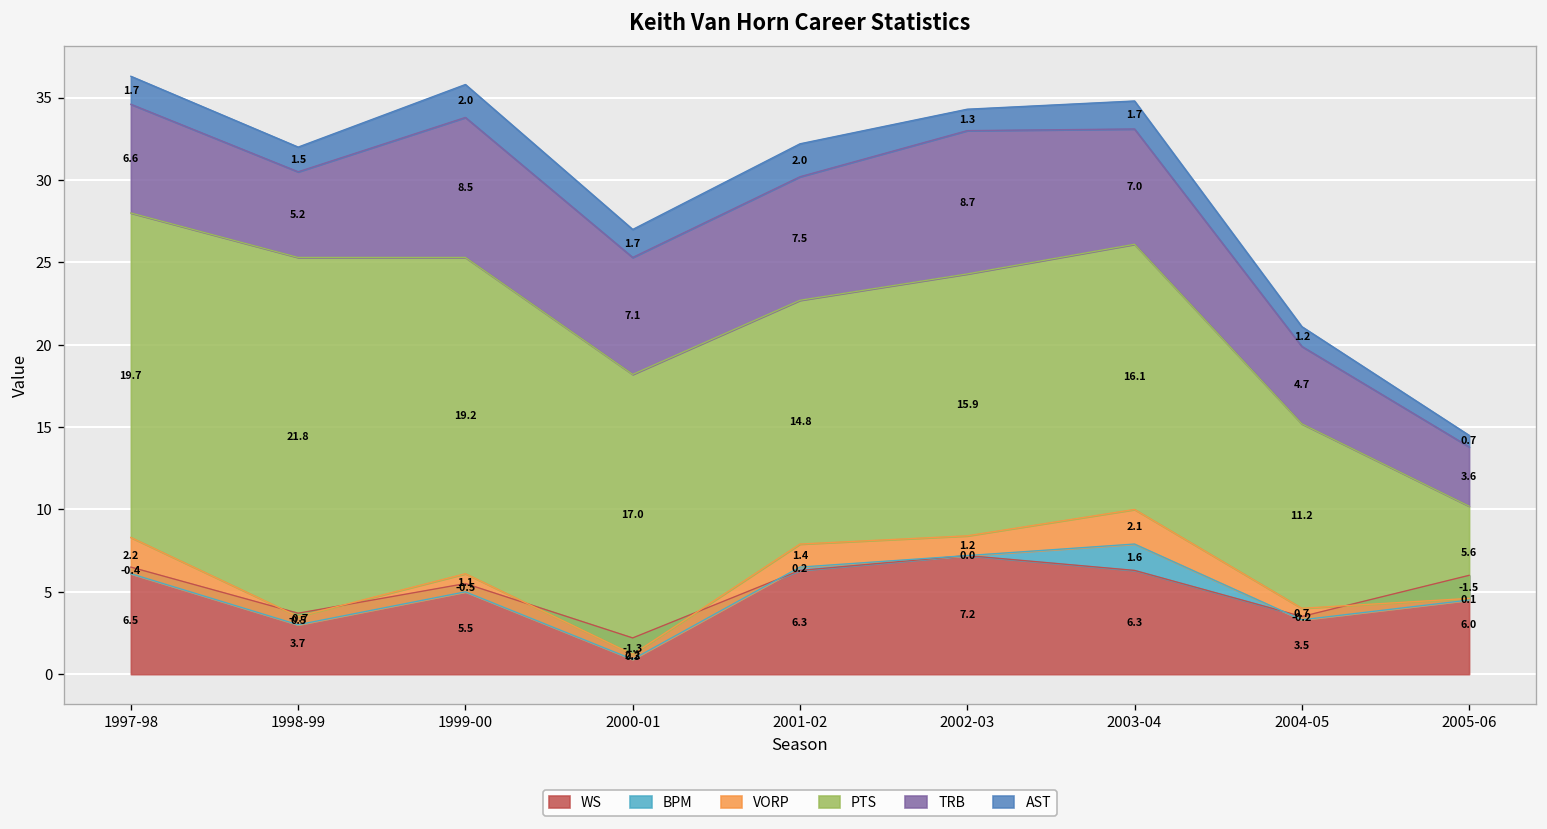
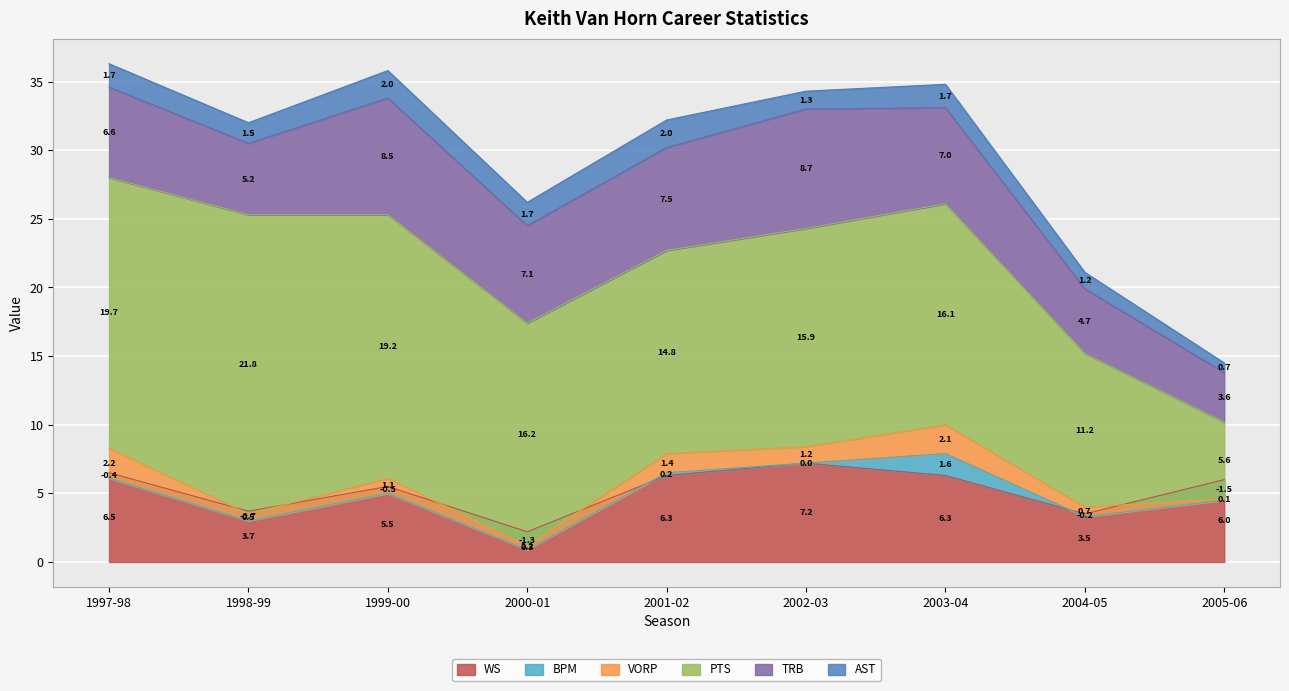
PTS, 2000-01: 17.0 -> 16.2
